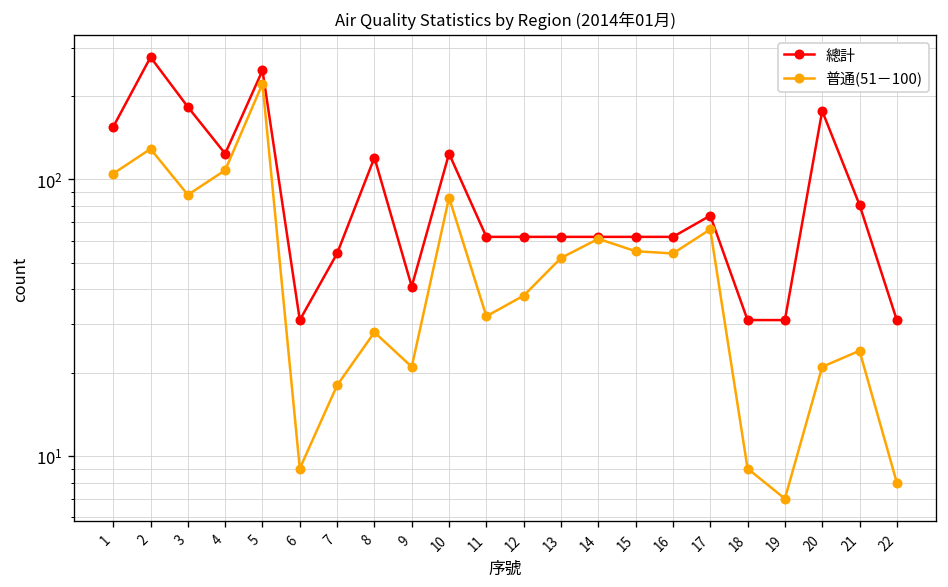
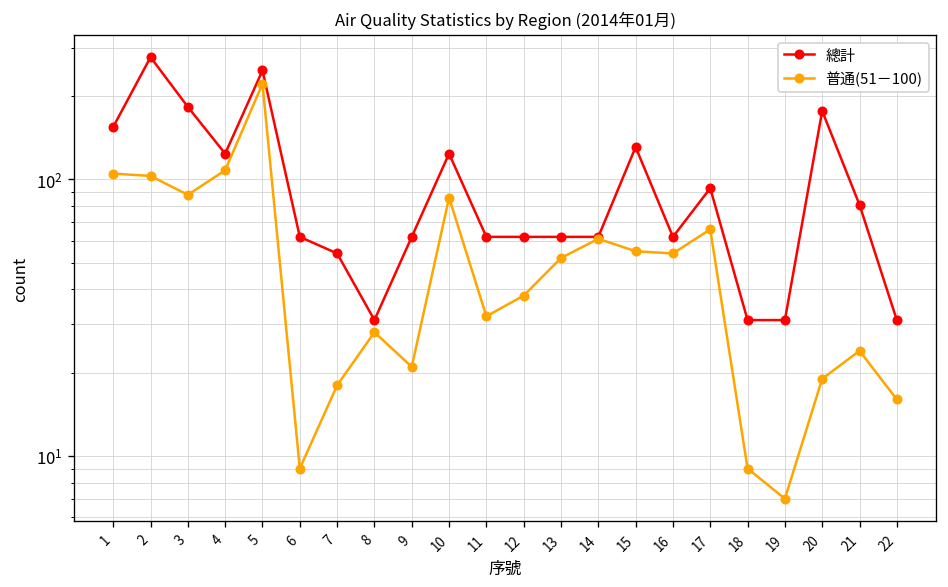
普通(51－100), 2: 130 -> 100
總計, 6: 31 -> 62
總計, 8: 120 -> 31
總計, 9: 41 -> 62
總計, 15: 62 -> 130
總計, 17: 74 -> 93
普通(51－100), 20: 21 -> 19
普通(51－100), 22: 8 -> 16
